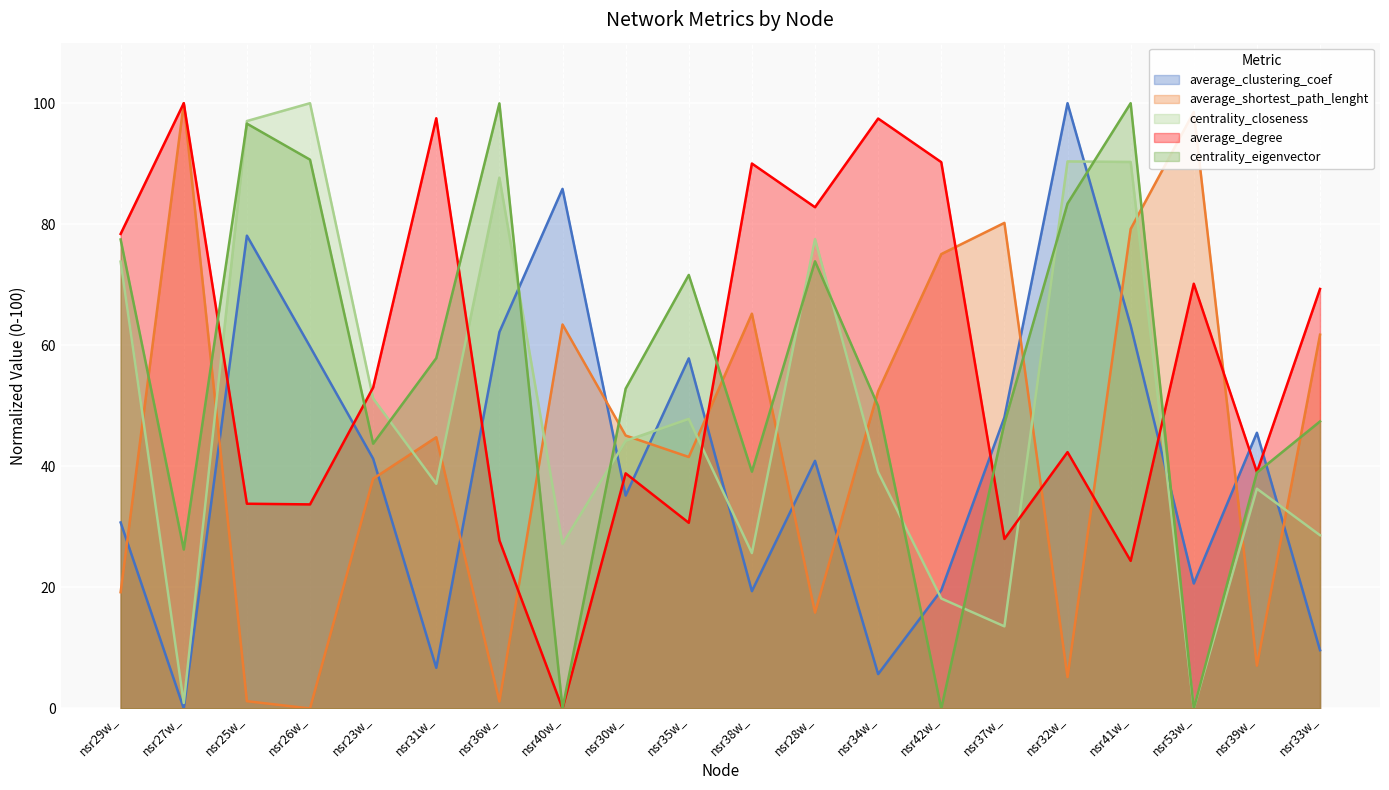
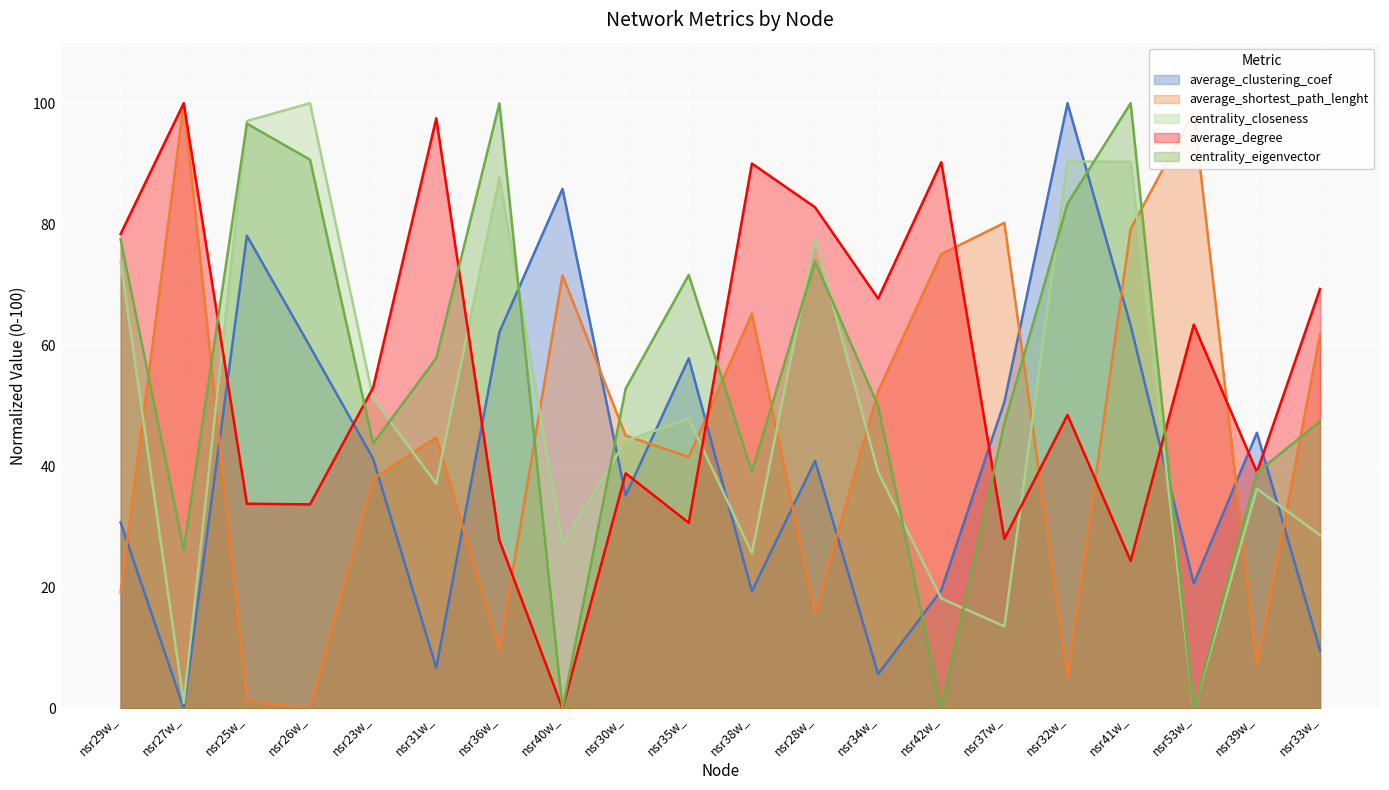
average_shortest_path_lenght, nsr36w_: 1 -> 10
average_shortest_path_lenght, nsr40w_: 63 -> 72
average_degree, nsr34w_: 97 -> 68
average_clustering_coef, nsr37w_: 48 -> 51
average_degree, nsr32w_: 42 -> 49
average_degree, nsr53w_: 70 -> 63
